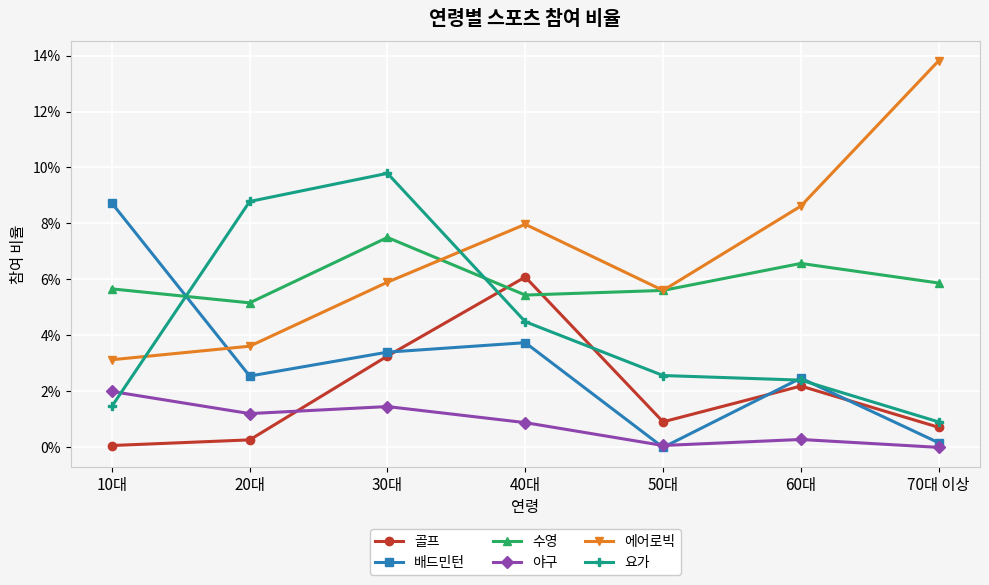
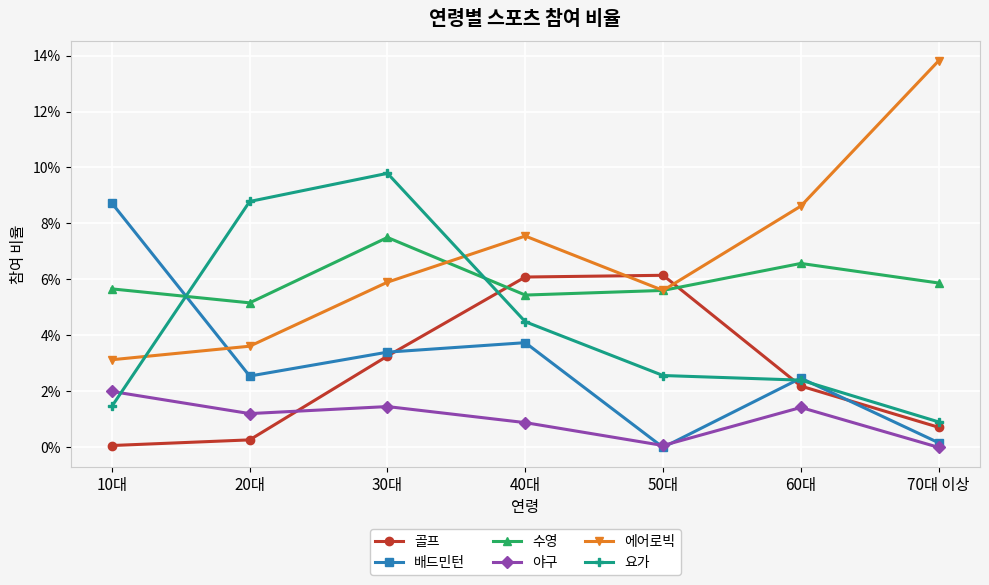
에어로빅, 40대: 8.0% -> 7.6%
골프, 50대: 0.9% -> 6.1%
야구, 60대: 0.3% -> 1.4%
